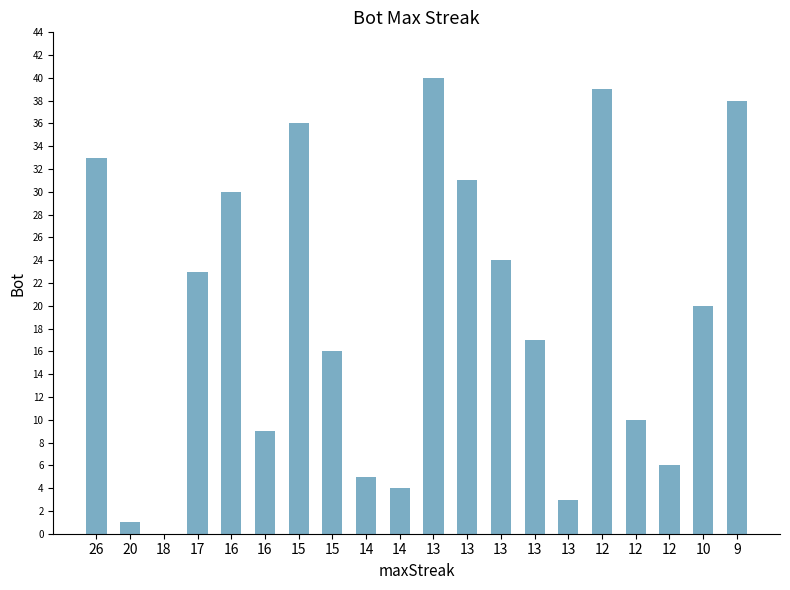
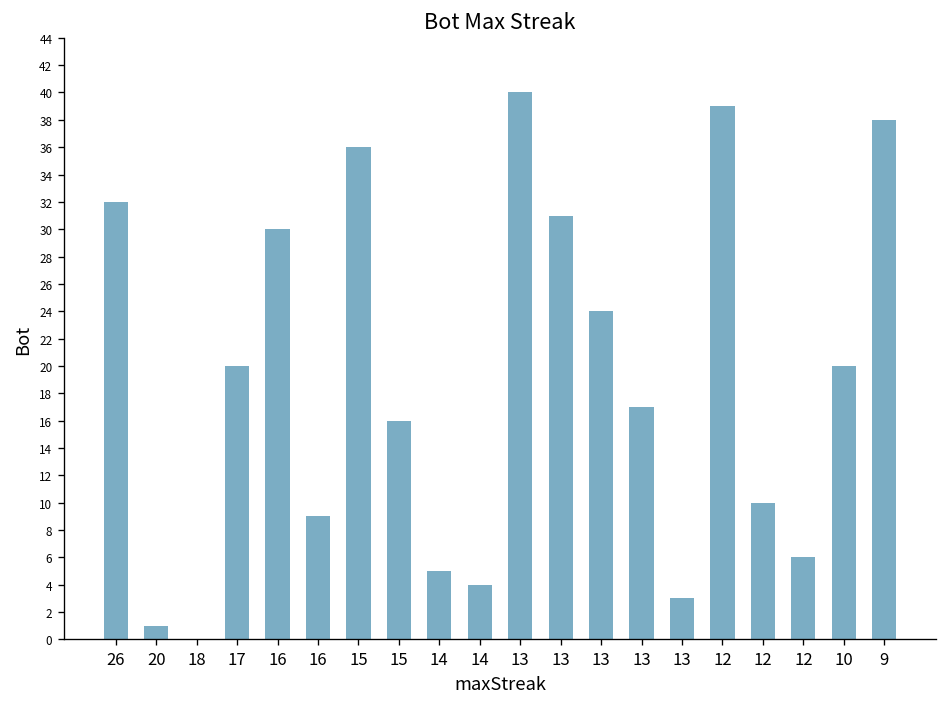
26: 33 -> 32
17: 23 -> 20
